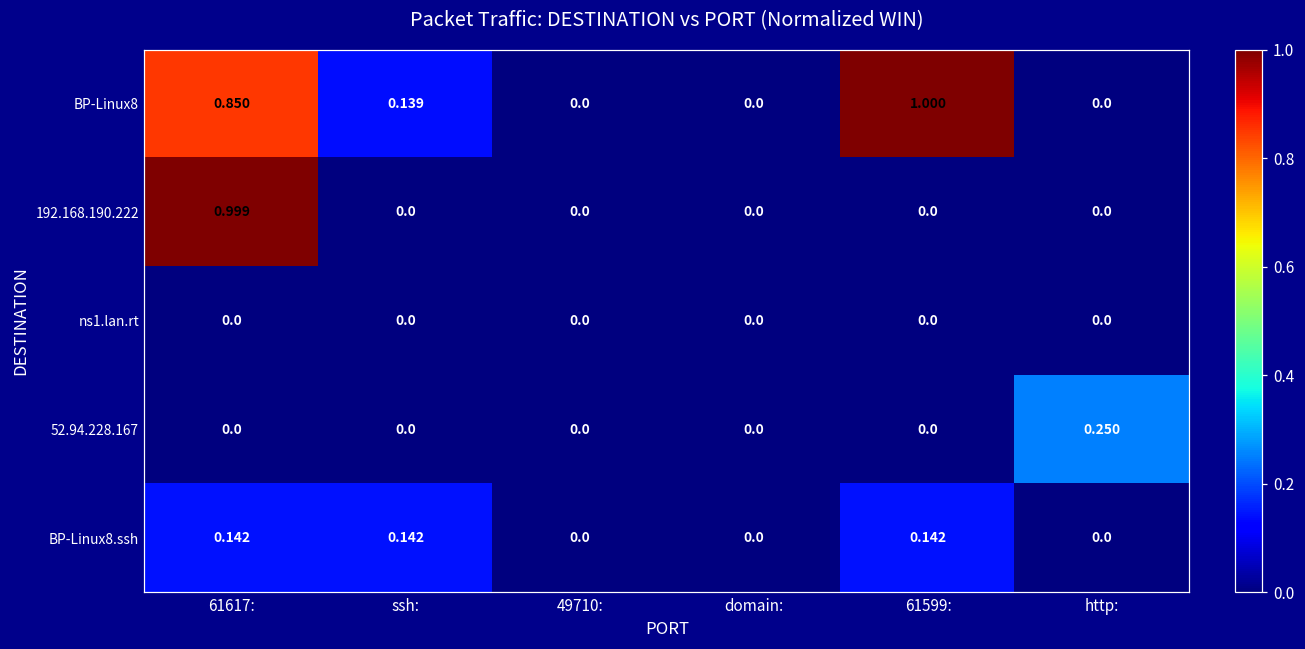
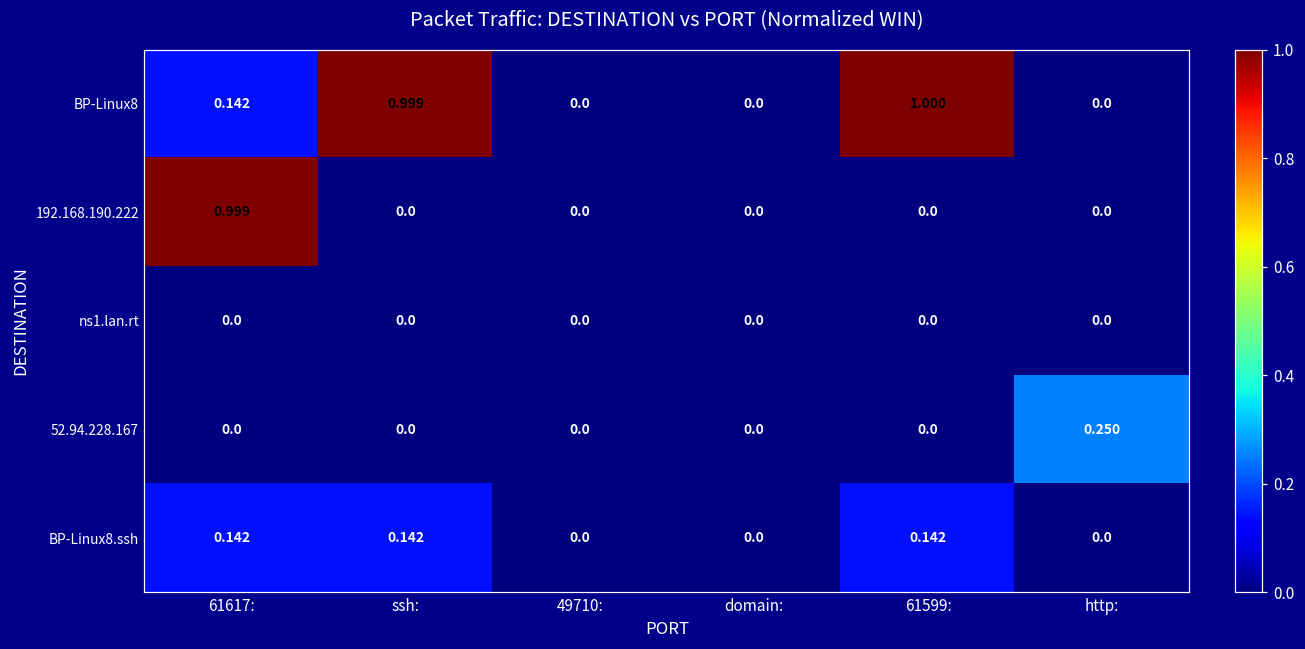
BP-Linux8, 61617:: 0.850 -> 0.142
BP-Linux8, ssh:: 0.139 -> 0.999
